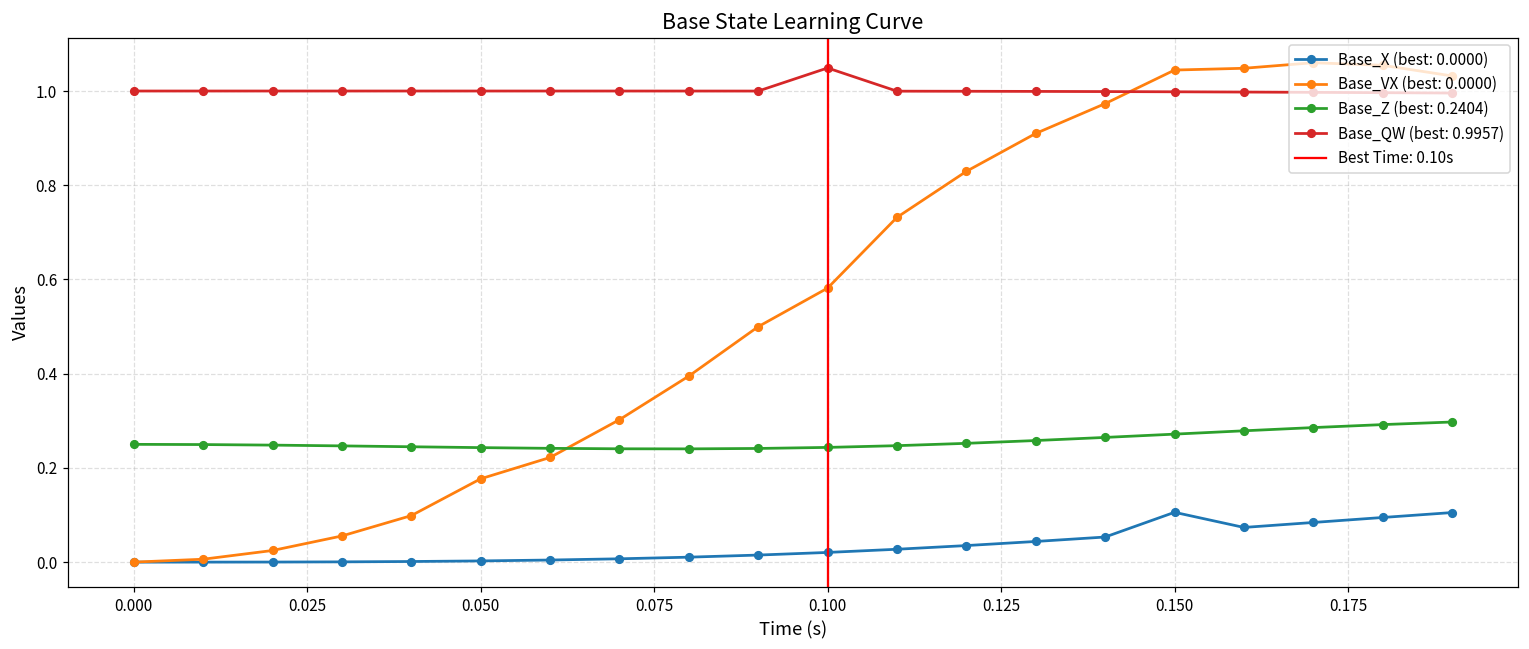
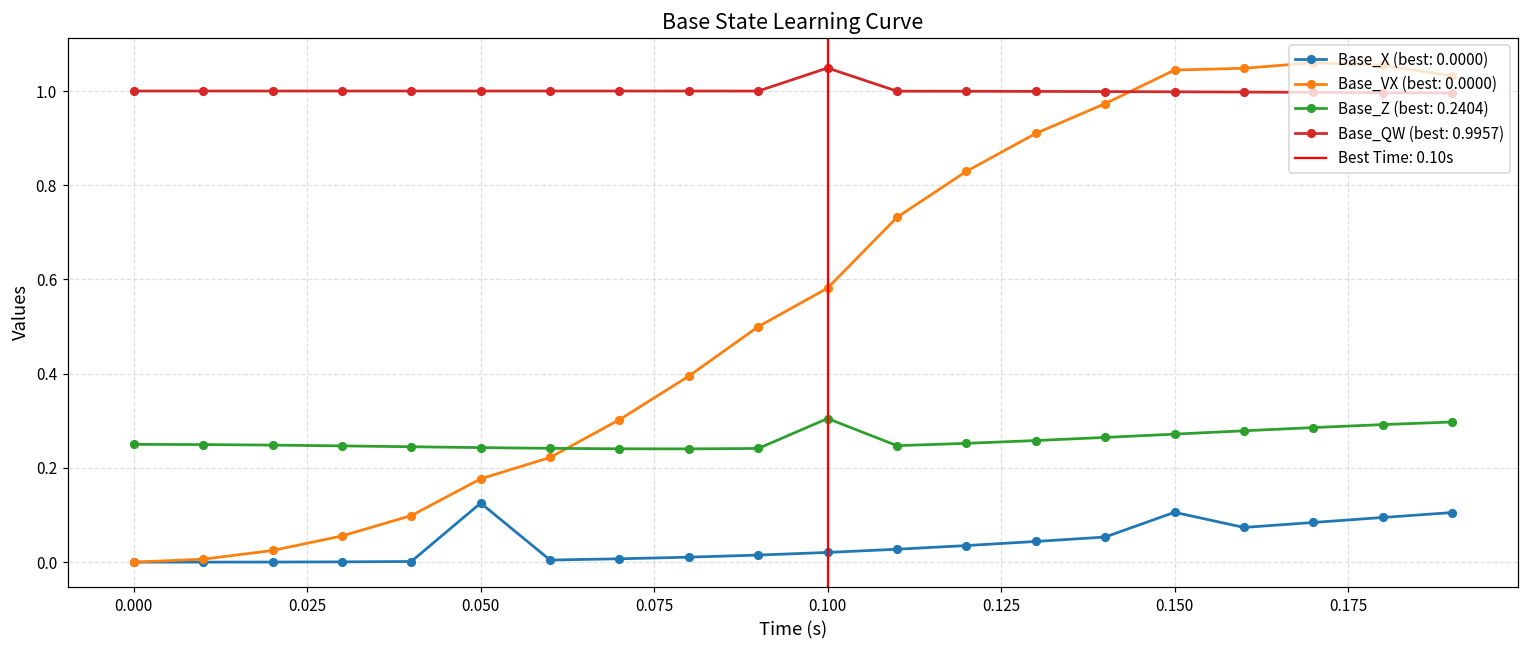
Base_X (best: 0.0000), 0.050: 0.00 -> 0.13
Base_Z (best: 0.2404), 0.100: 0.24 -> 0.30
